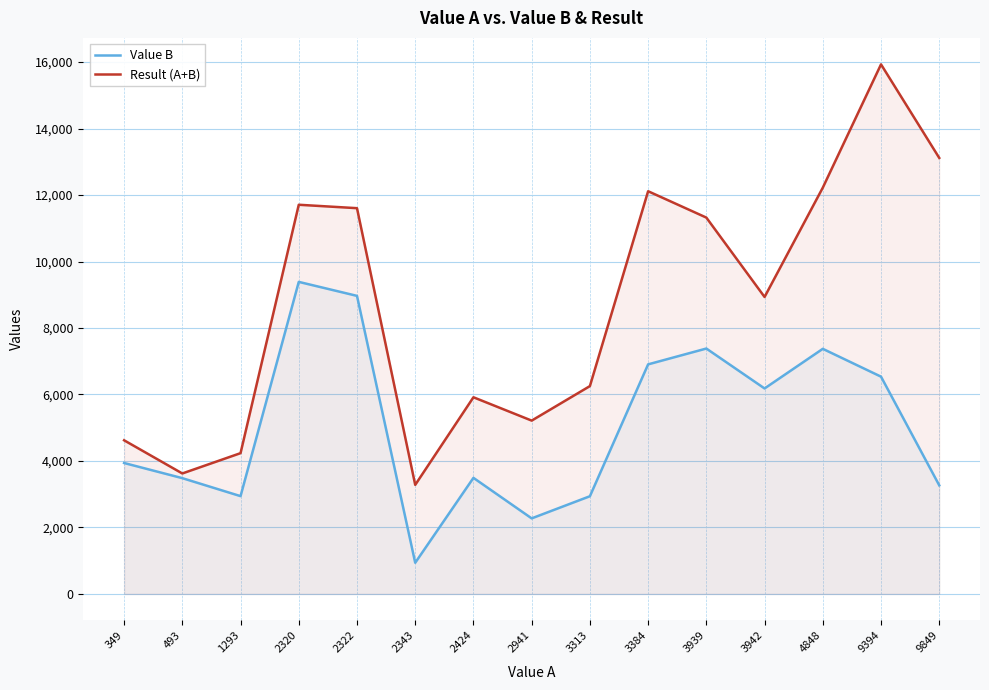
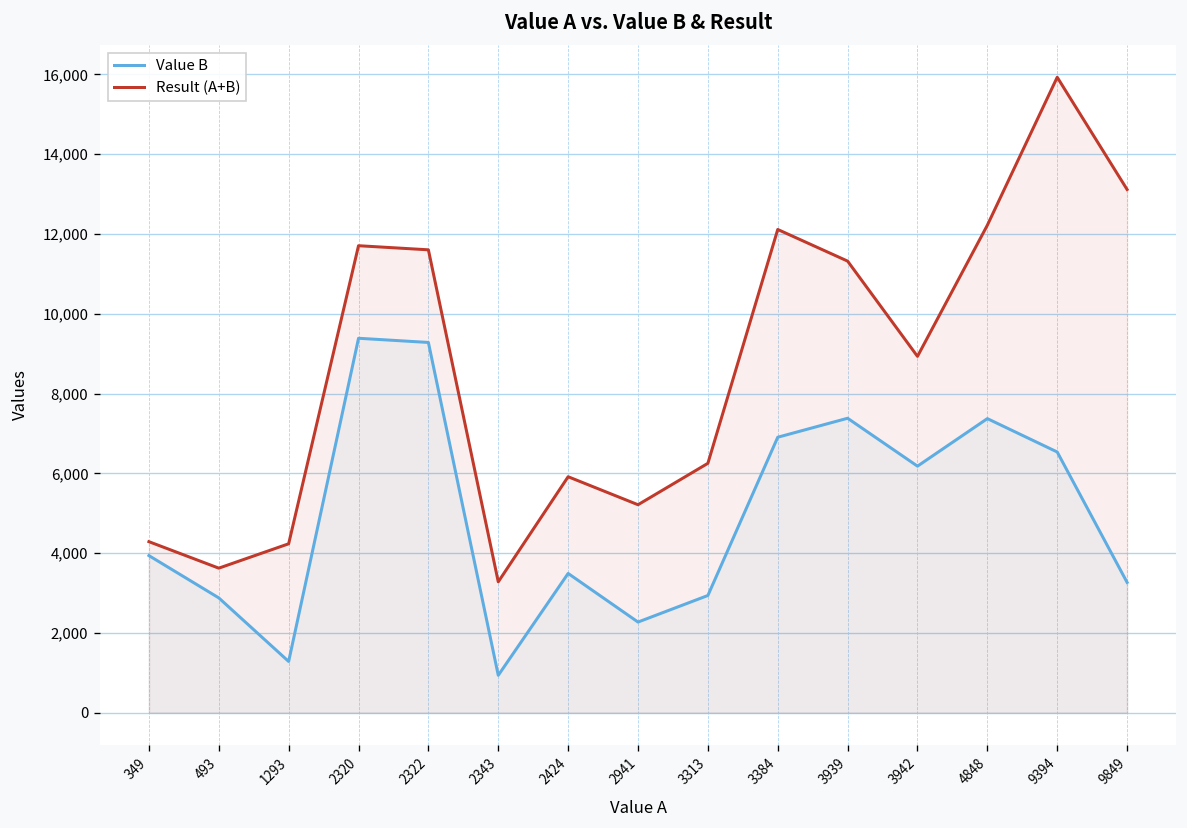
Result (A+B), 349: 4,600 -> 4,300
Value B, 493: 3,500 -> 2,900
Value B, 1293: 2,900 -> 1,300
Value B, 2322: 9,000 -> 9,300
